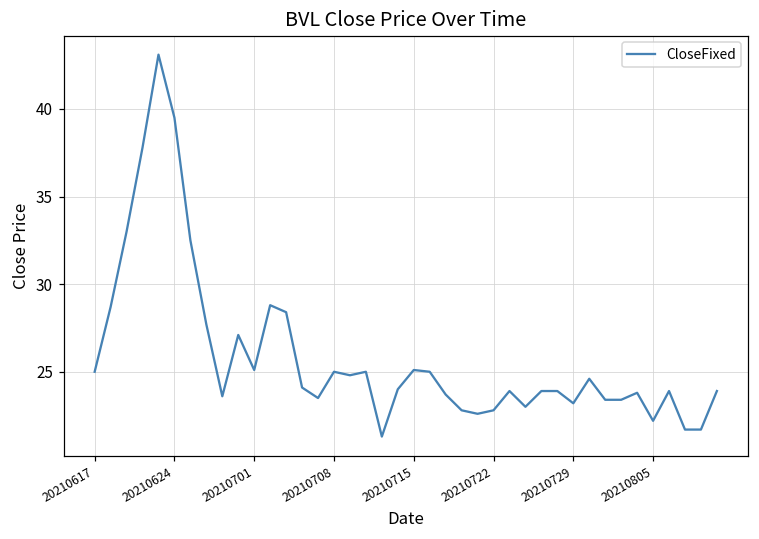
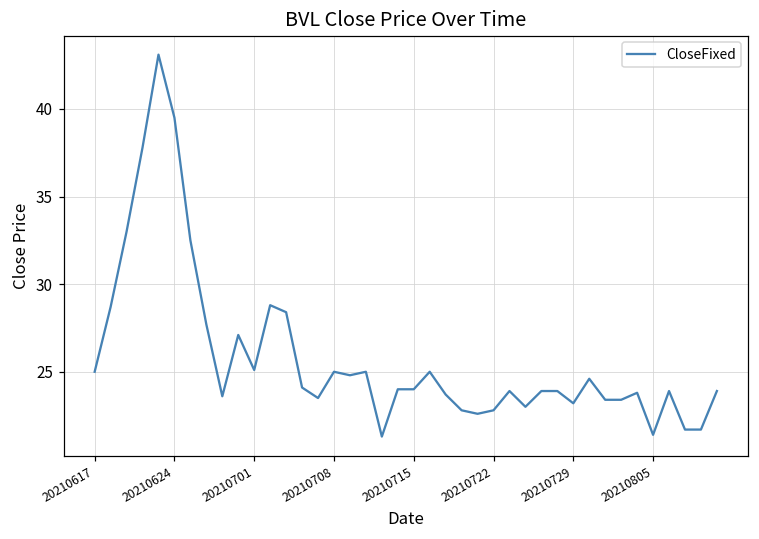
20210715: 25.1 -> 24.0
20210805: 22.2 -> 21.4
